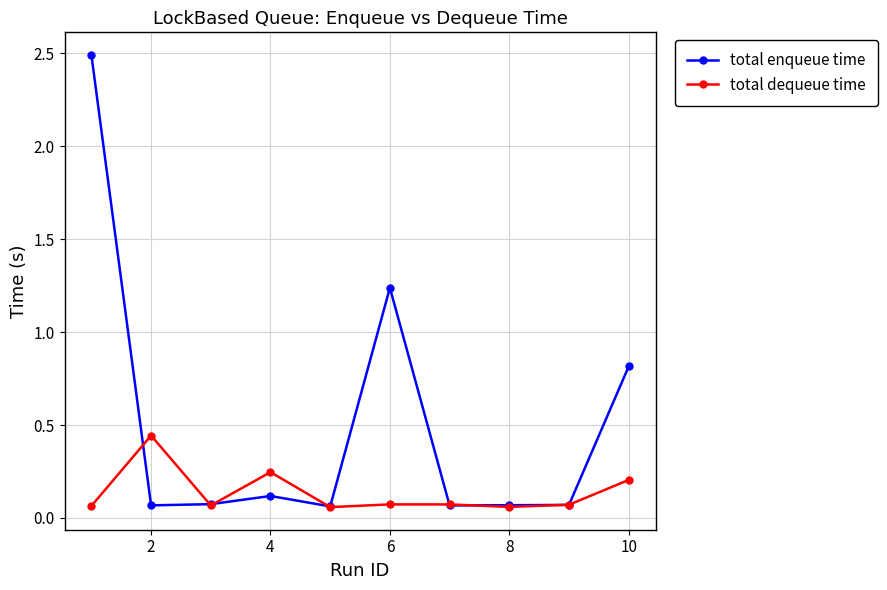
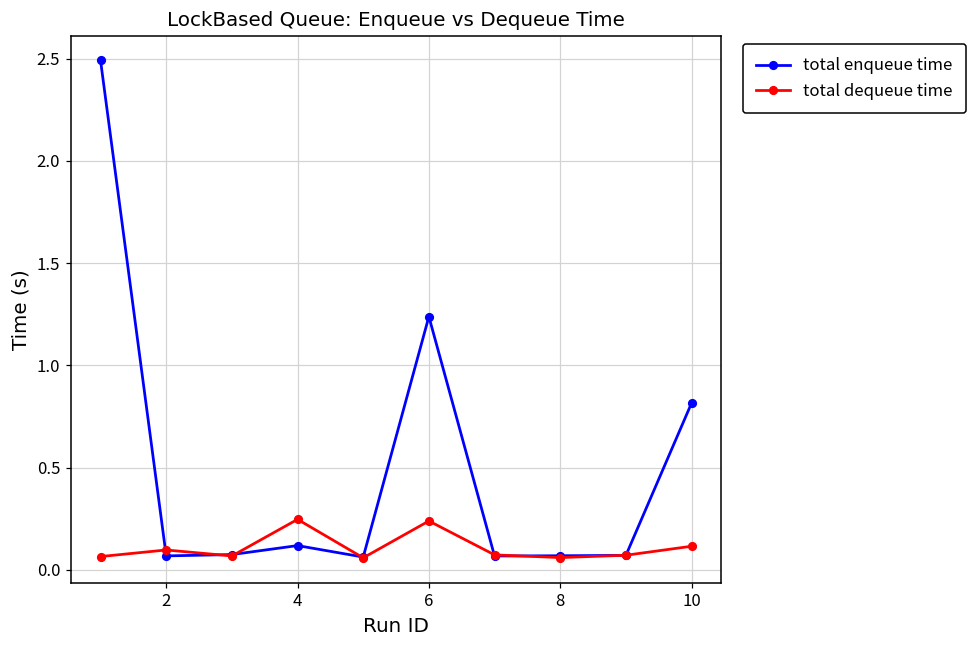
total dequeue time, 2: 0.44 -> 0.10
total dequeue time, 6: 0.07 -> 0.24
total dequeue time, 10: 0.20 -> 0.11
